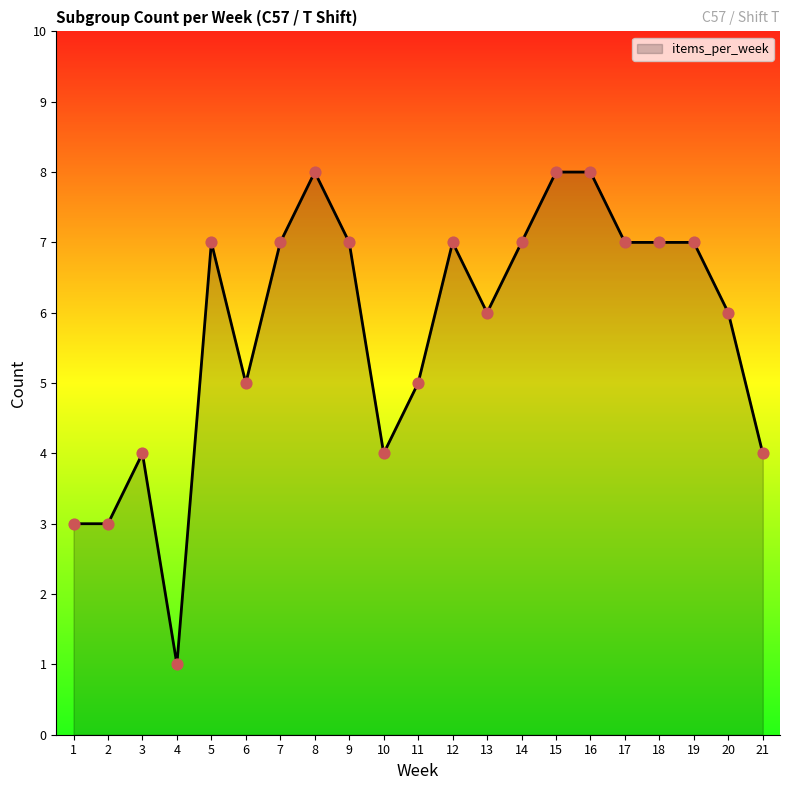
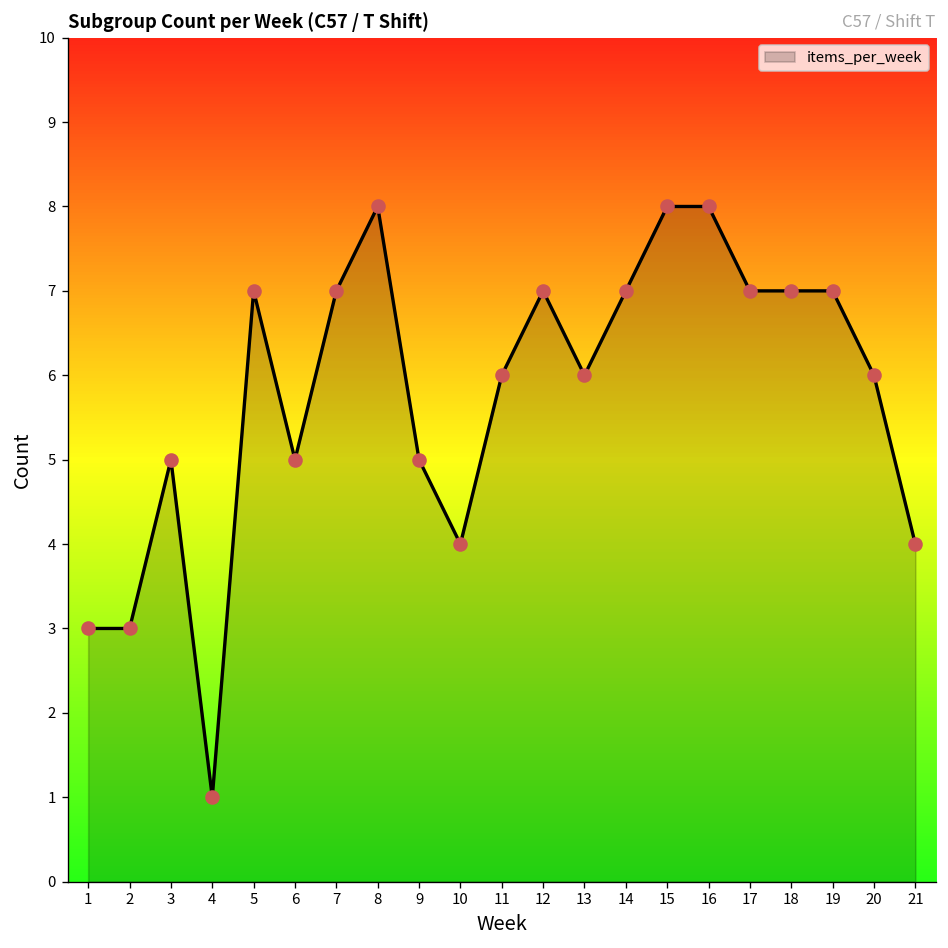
3: 4 -> 5
9: 7 -> 5
11: 5 -> 6
